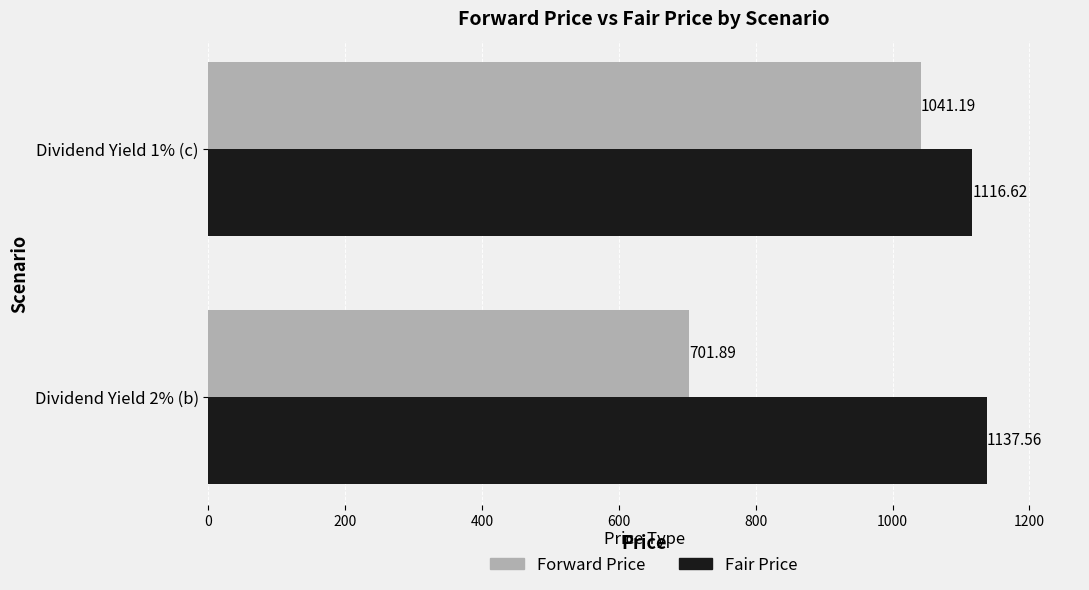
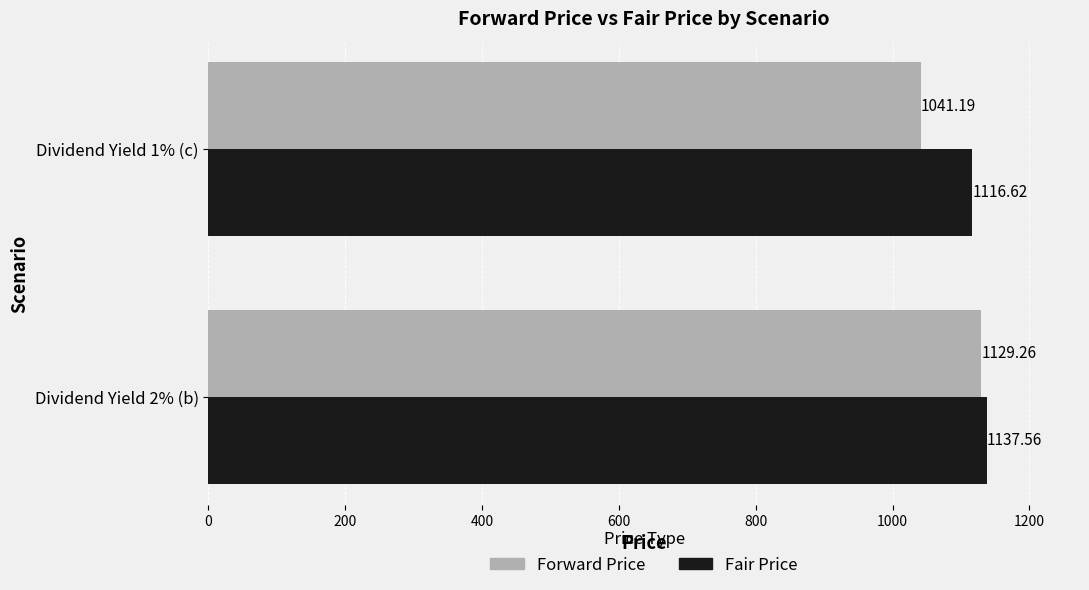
Forward Price, Dividend Yield 2% (b): 701.89 -> 1129.26
